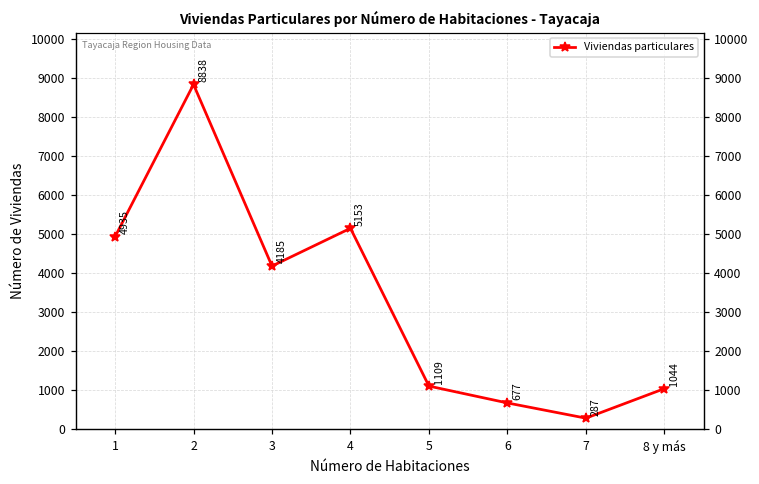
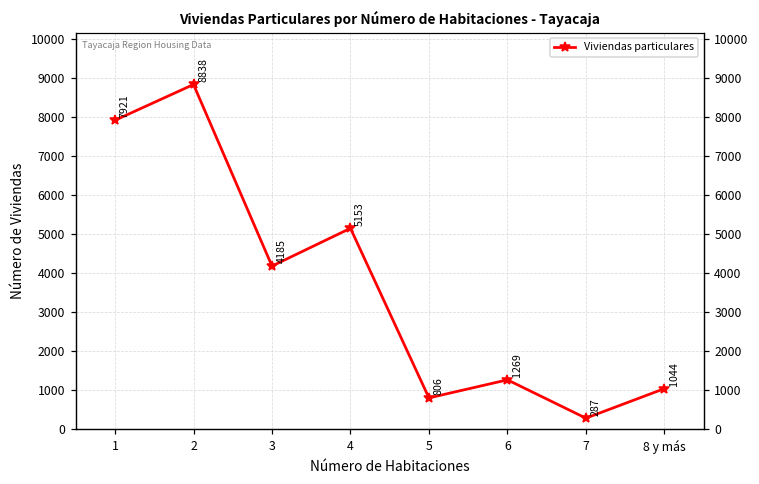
1: 4935 -> 7921
5: 1109 -> 806
6: 677 -> 1269
